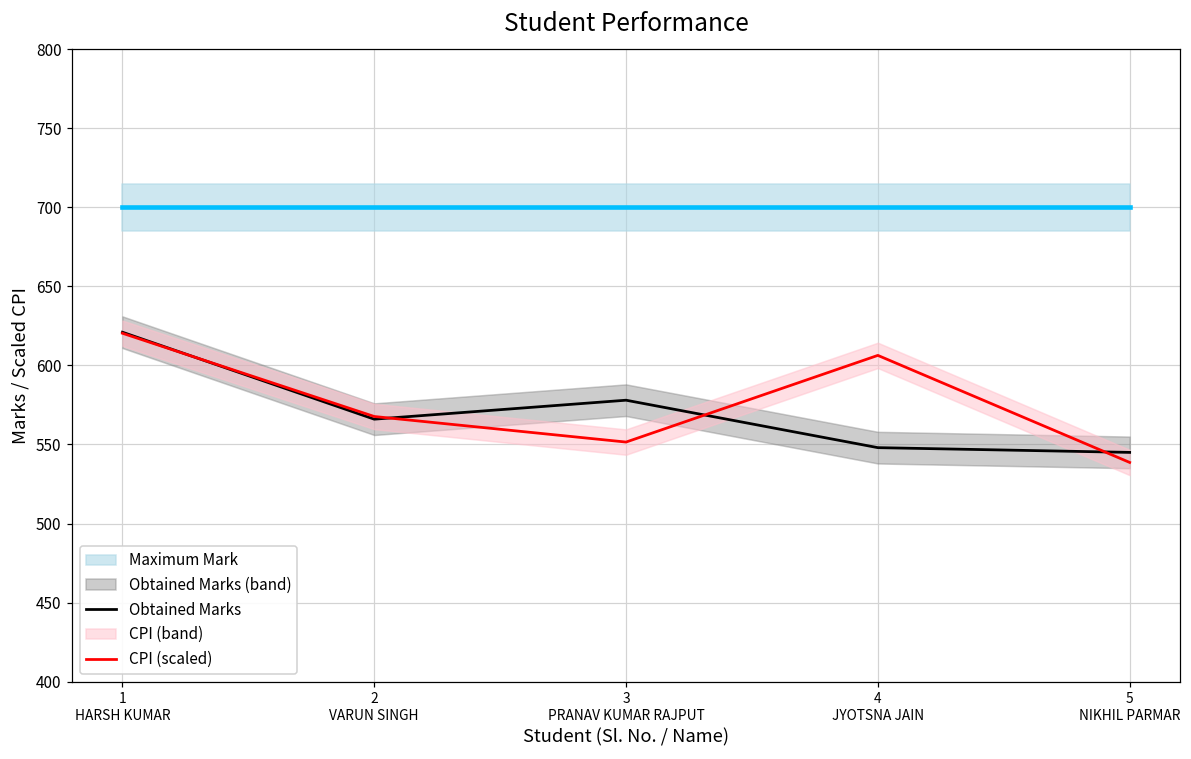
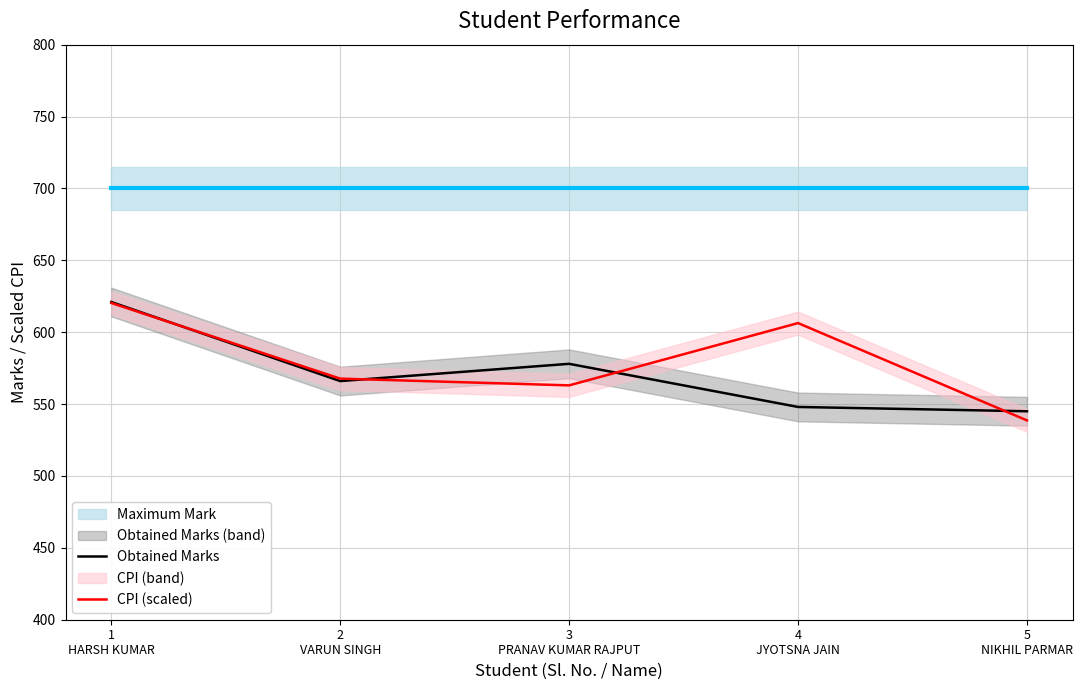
CPI (scaled), 3 PRANAV KUMAR RAJPUT: 552 -> 563
